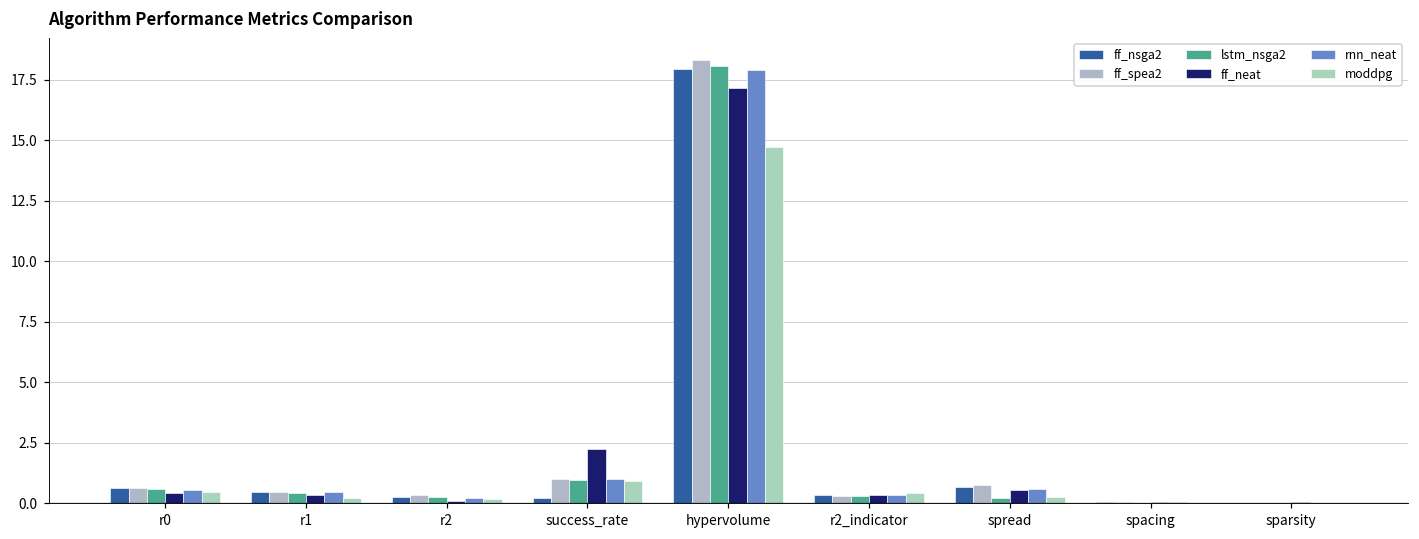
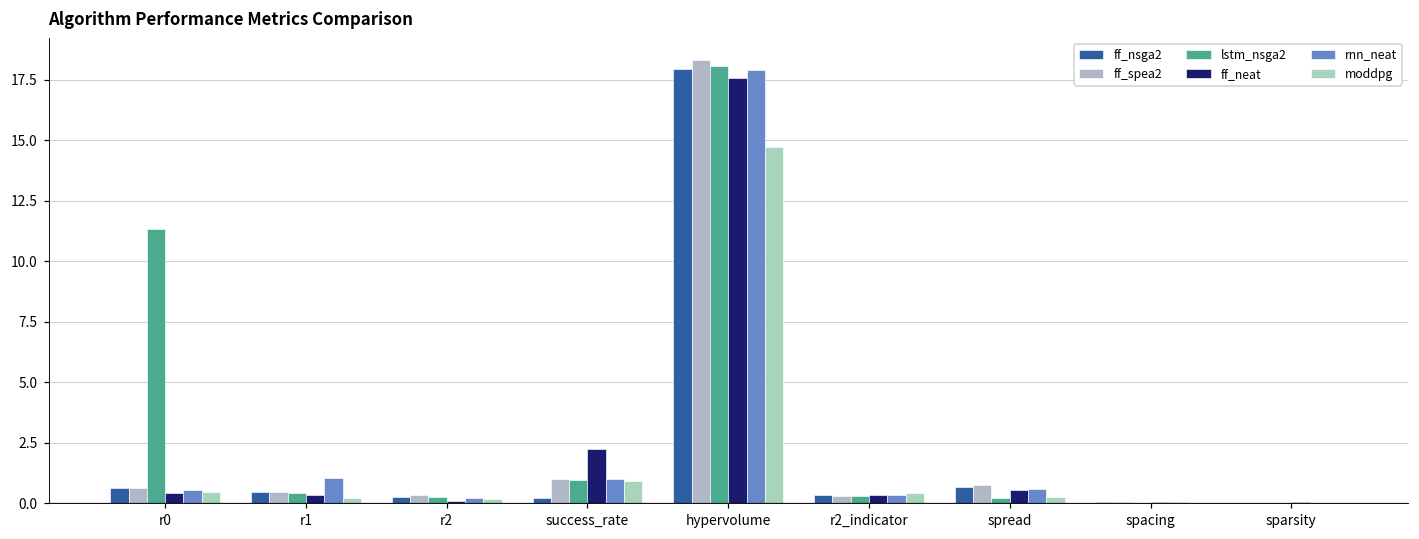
lstm_nsga2, r0: 0.6 -> 11.3
rnn_neat, r1: 0.4 -> 1.0
ff_neat, hypervolume: 17.1 -> 17.6
